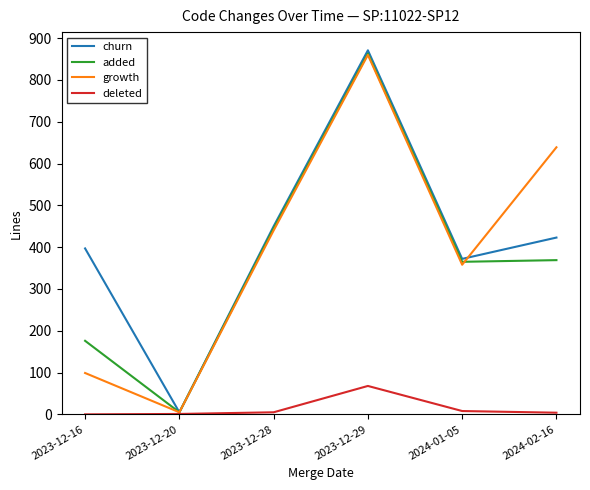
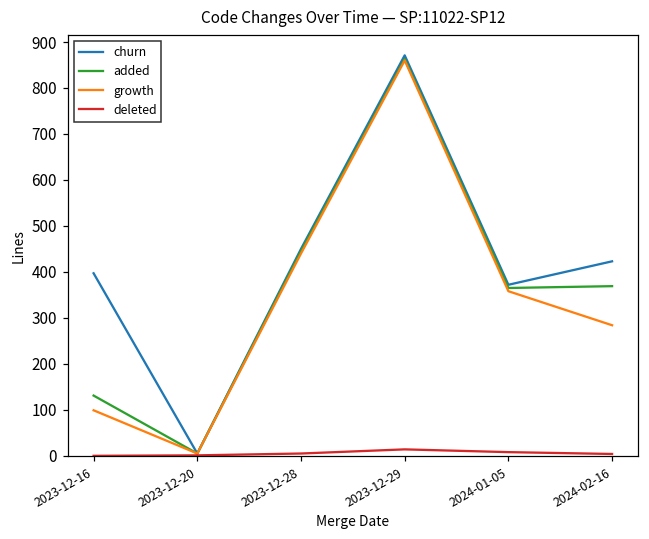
added, 2023-12-16: 180 -> 130
deleted, 2023-12-29: 70 -> 10
growth, 2024-02-16: 640 -> 280
